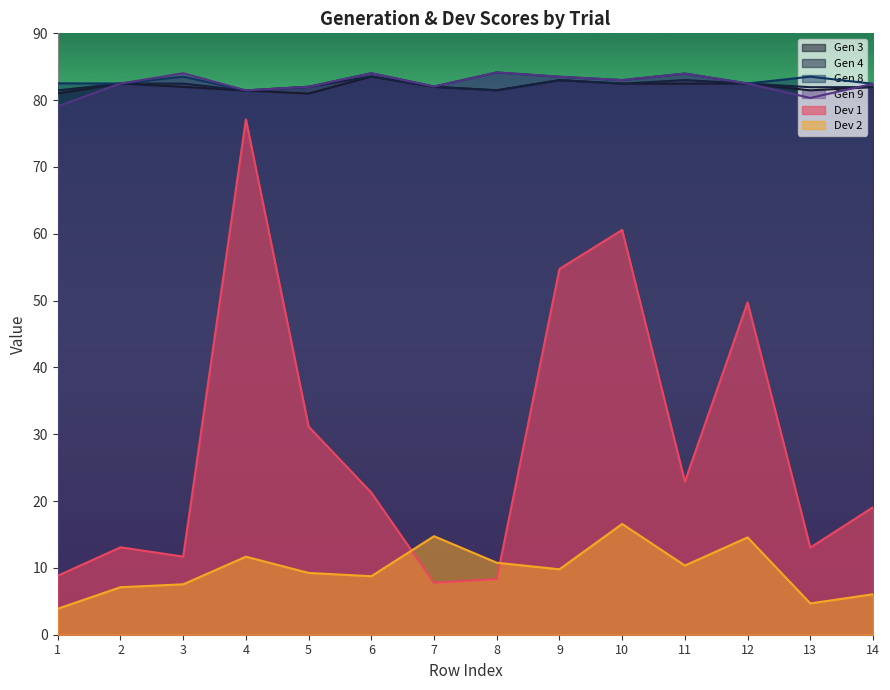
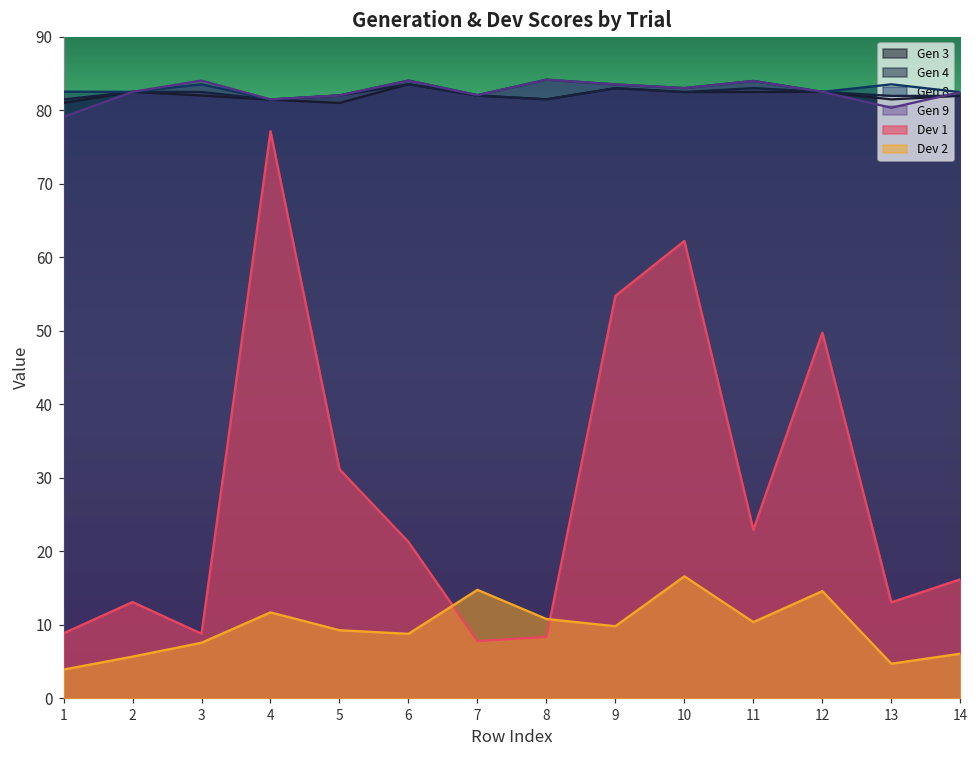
Dev 2, 2: 7 -> 6
Dev 1, 3: 12 -> 9
Dev 1, 10: 61 -> 62
Dev 1, 14: 19 -> 16
